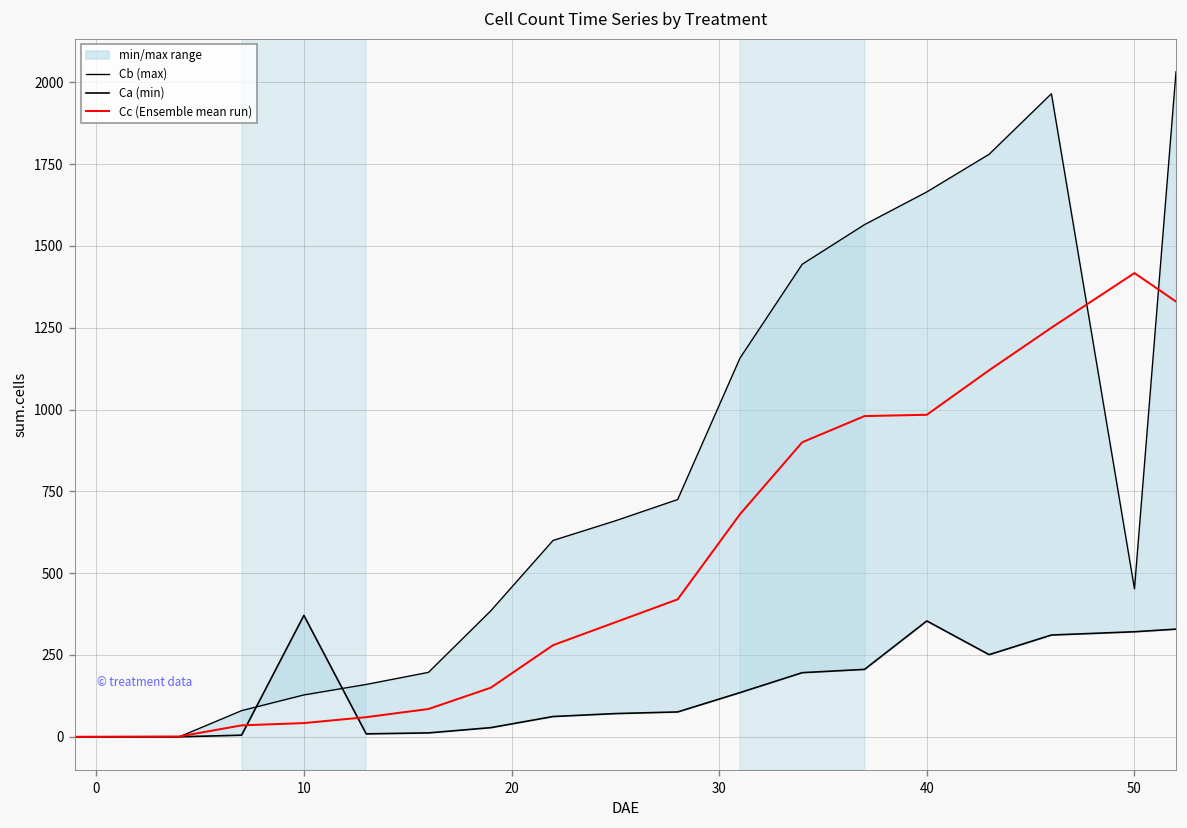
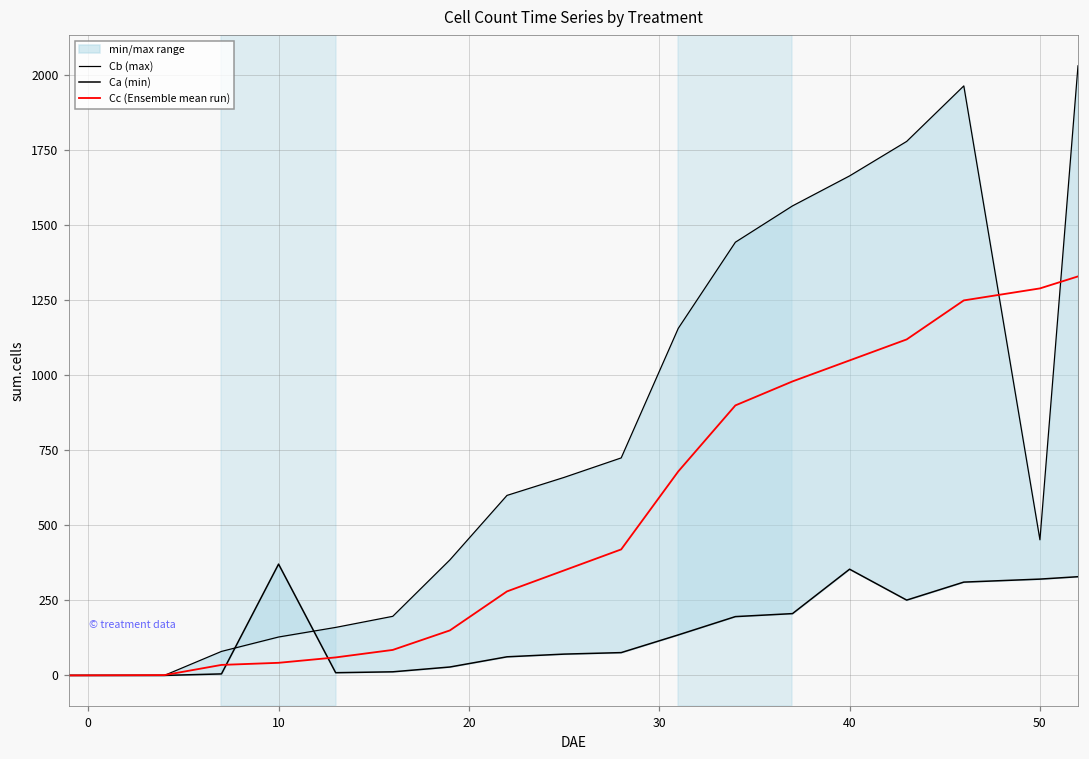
Cc (Ensemble mean run), 40: 980 -> 1050
Cc (Ensemble mean run), 50: 1420 -> 1290
